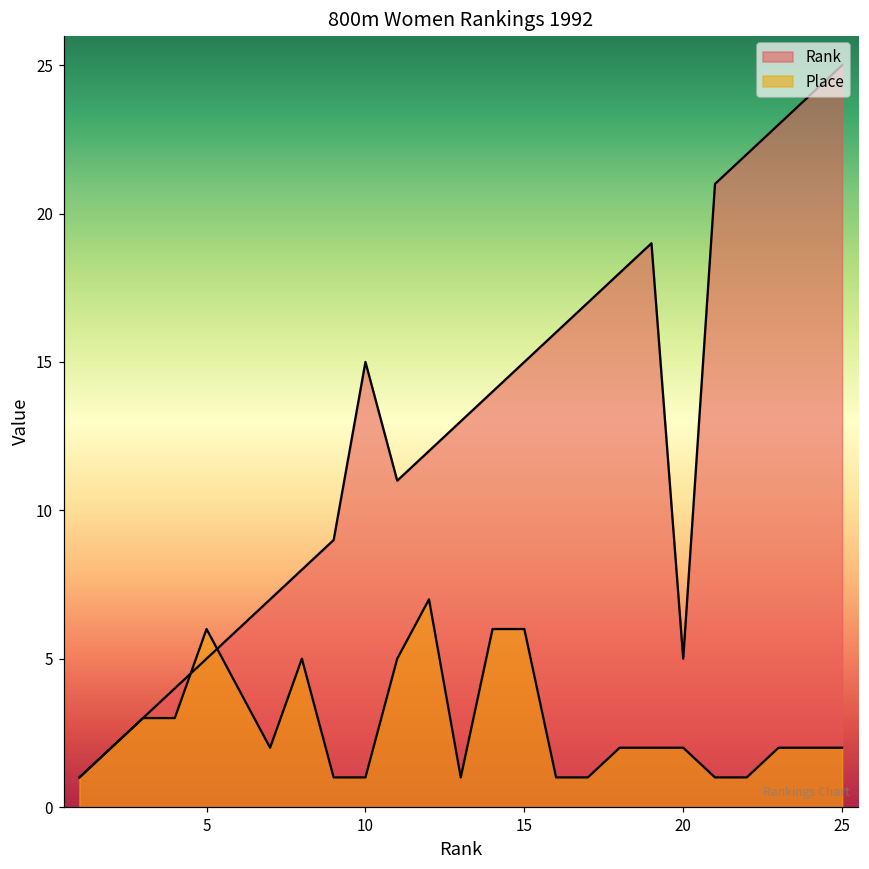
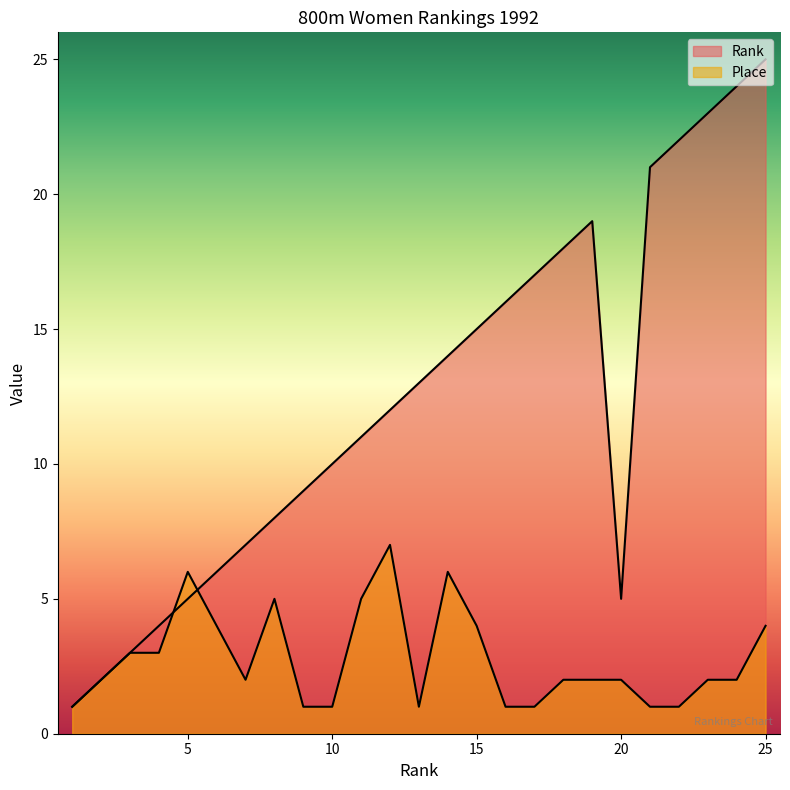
Rank, 10: 15 -> 10
Place, 15: 6 -> 4
Place, 25: 2 -> 4
